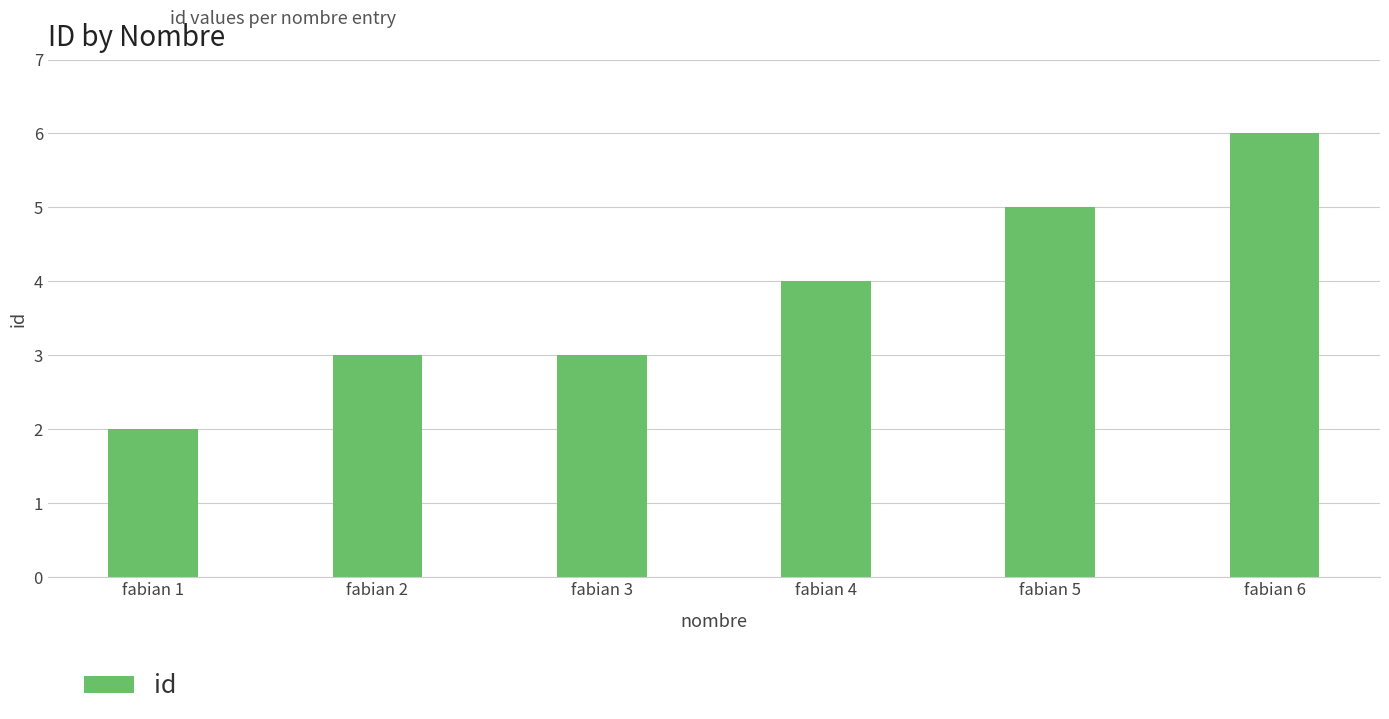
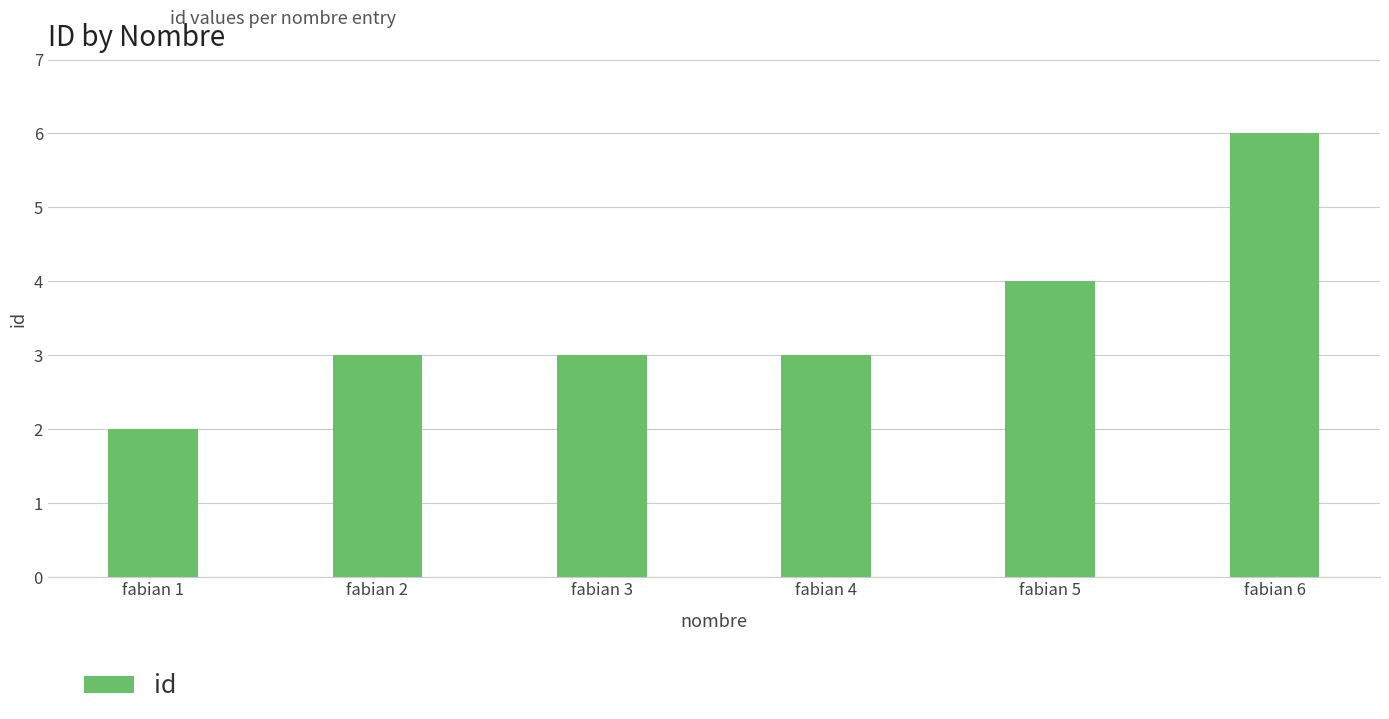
fabian 4: 4 -> 3
fabian 5: 5 -> 4
